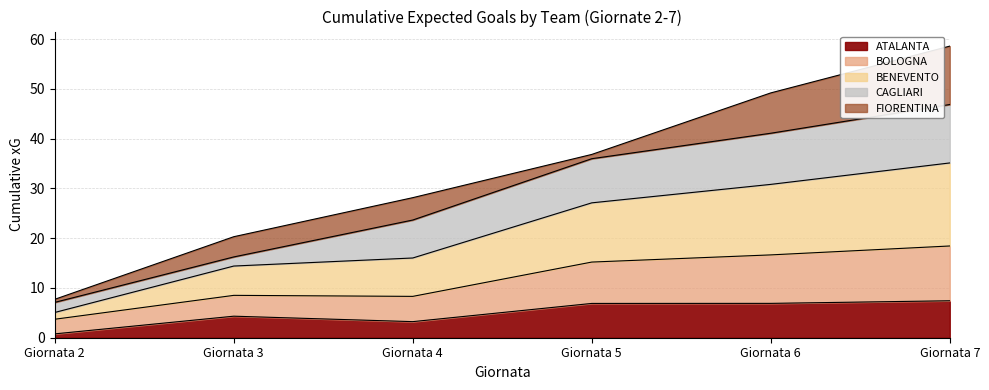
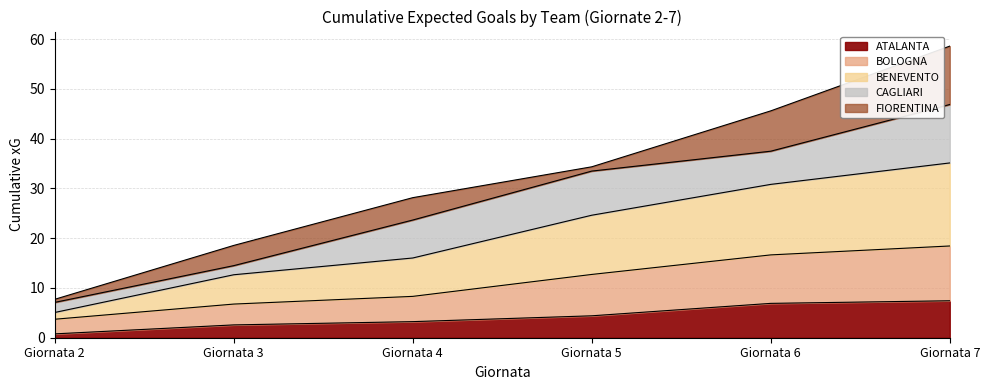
ATALANTA, Giornata 3: 4 -> 3
ATALANTA, Giornata 5: 7 -> 4
CAGLIARI, Giornata 6: 10 -> 7
